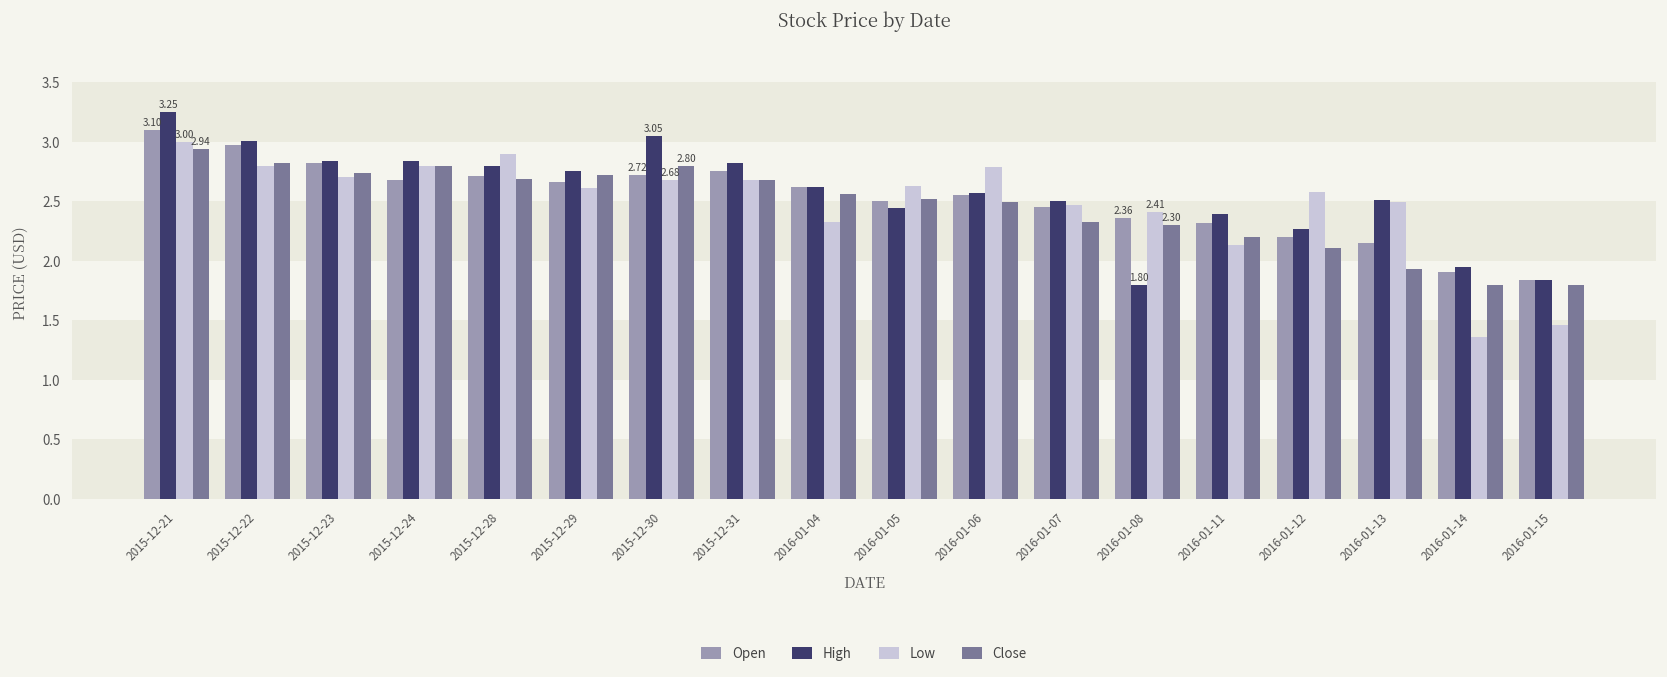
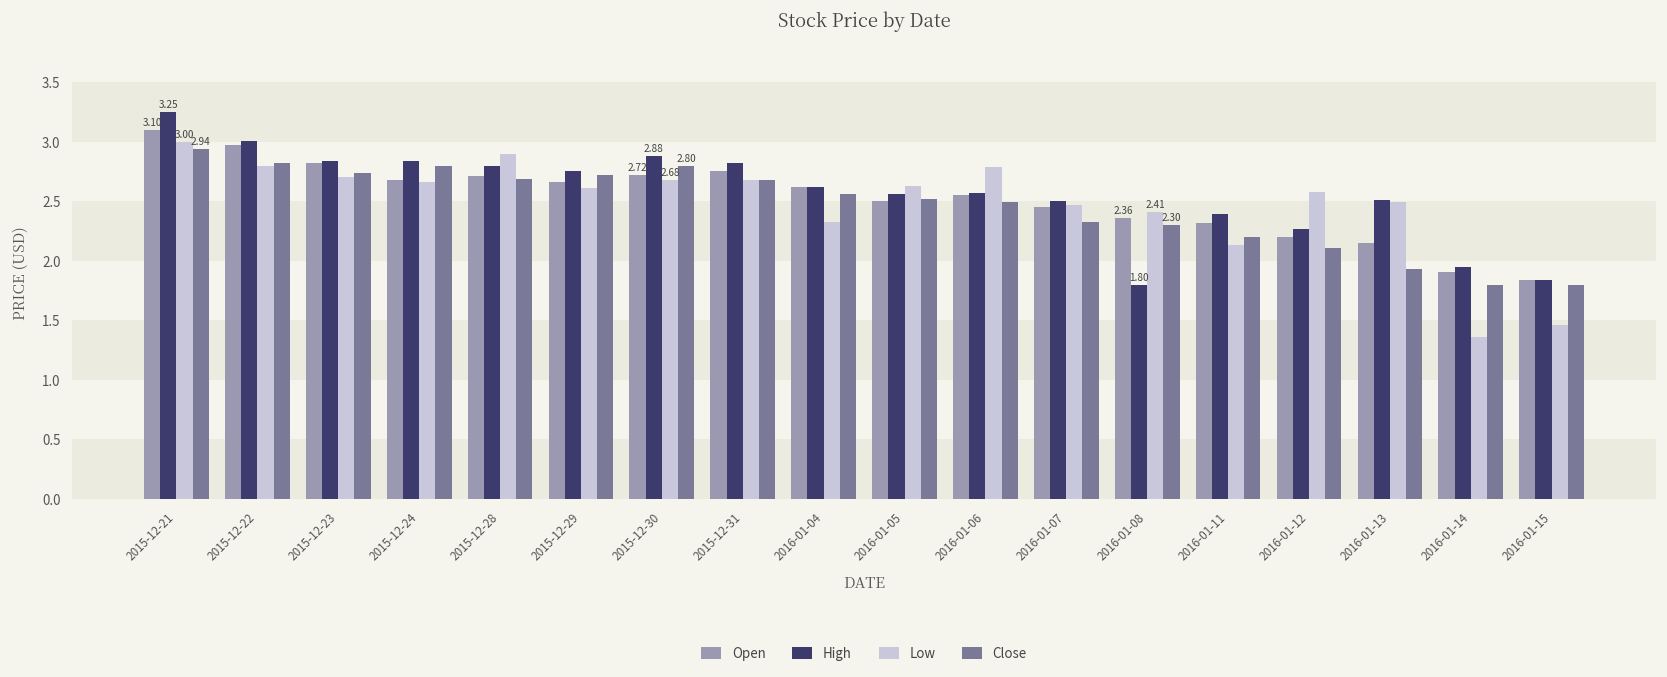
Low, 2015-12-24: 2.8 -> 2.7
High, 2015-12-30: 3.05 -> 2.88
High, 2016-01-05: 2.4 -> 2.6
